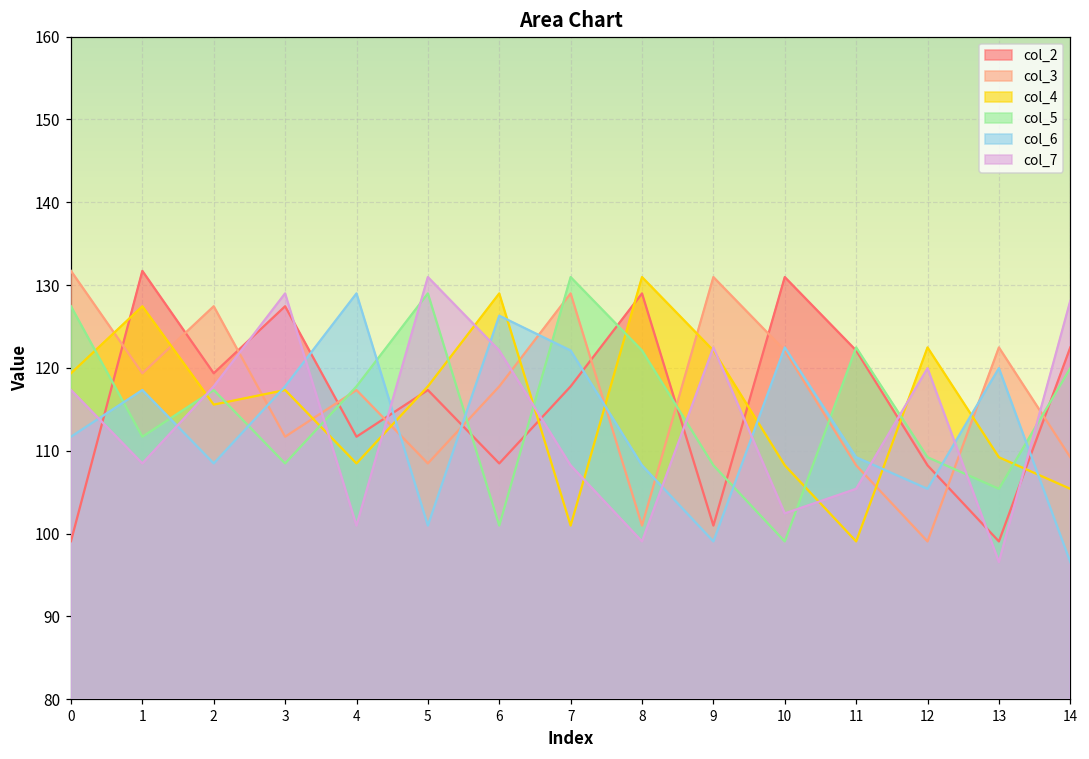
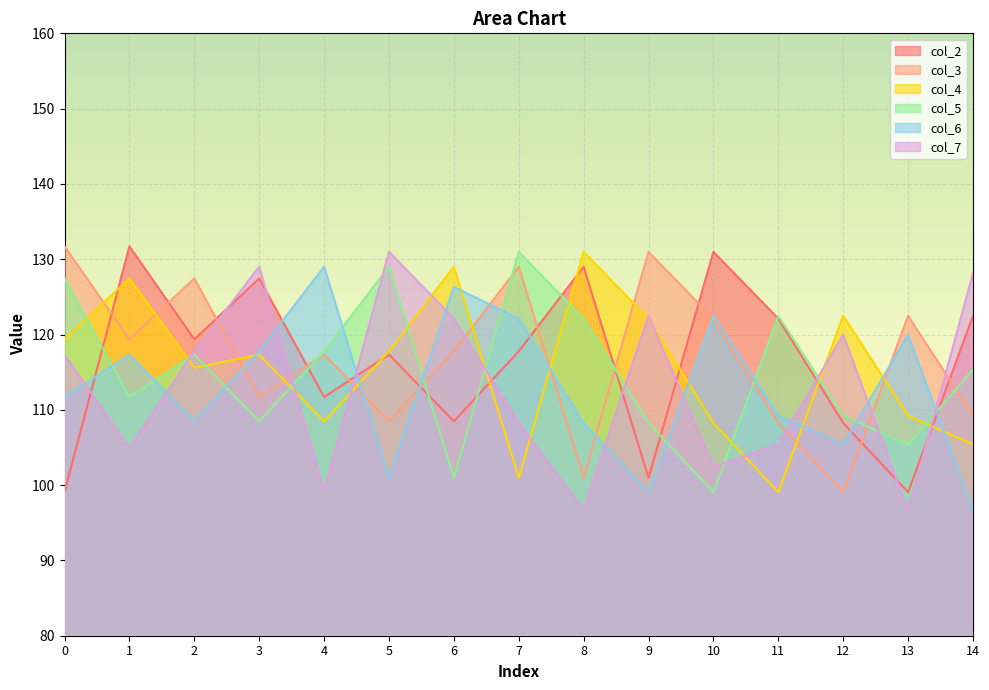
col_7, 1: 108 -> 105
col_7, 4: 101 -> 99
col_7, 8: 99 -> 97
col_5, 14: 120 -> 115
